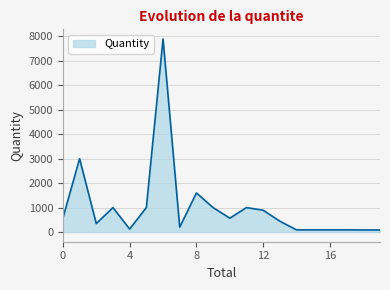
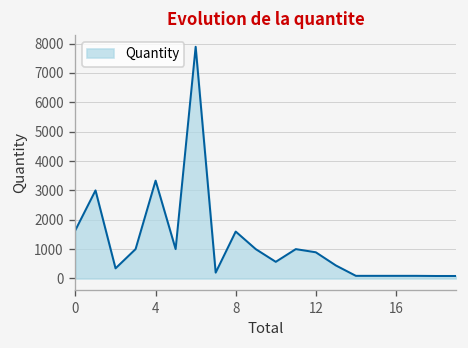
0: 600 -> 1700
4: 100 -> 3300
